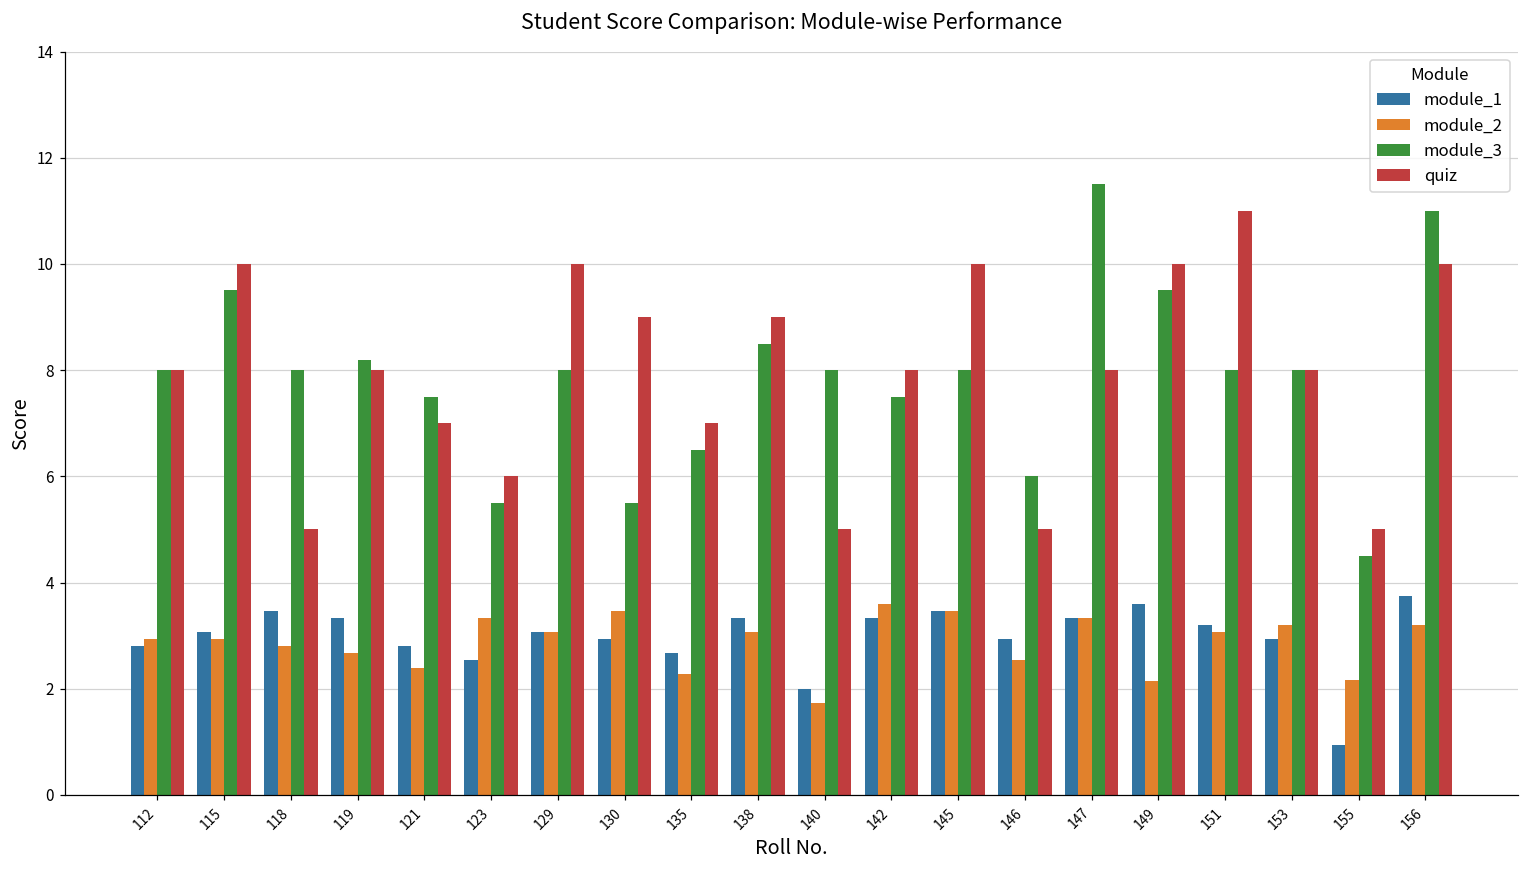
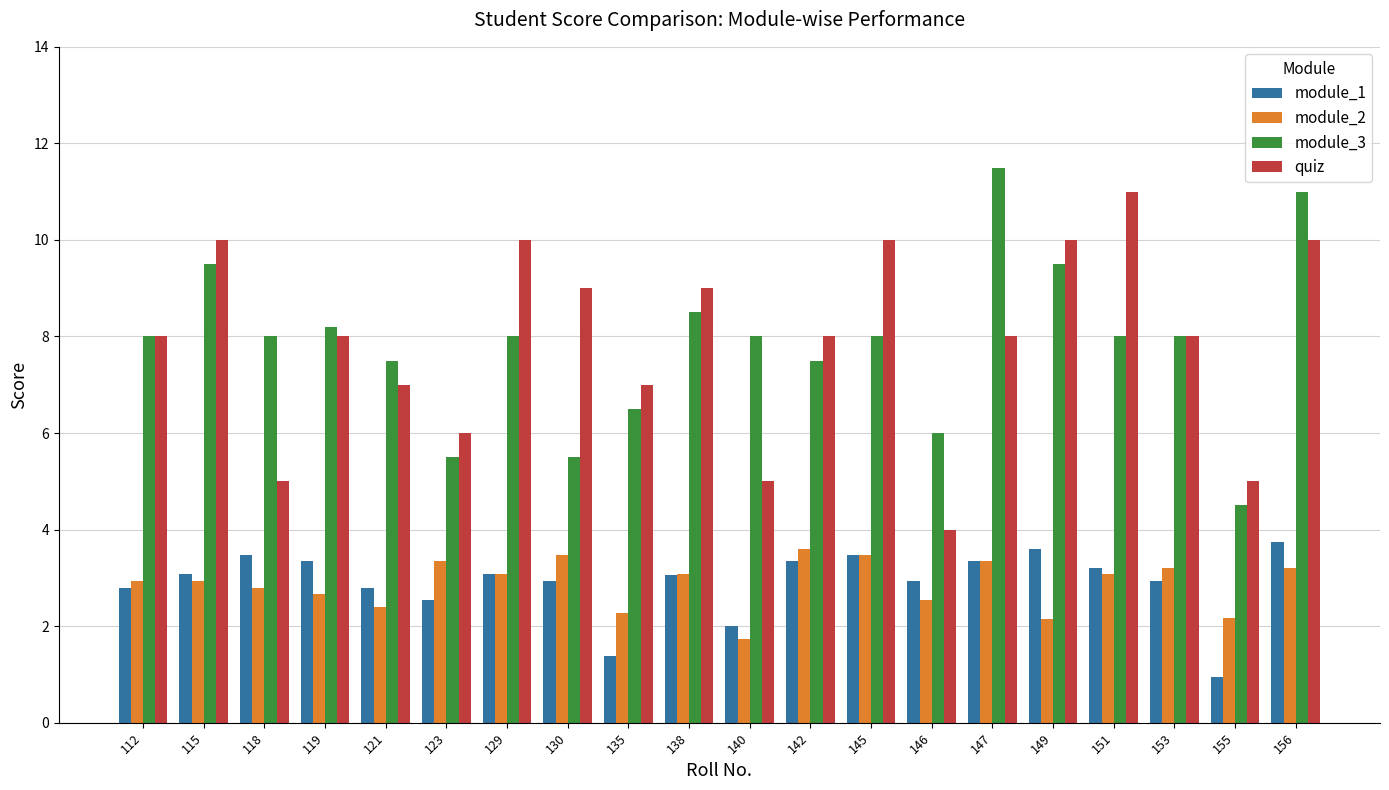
module_1, 135: 2.7 -> 1.4
module_1, 138: 3.3 -> 3.1
quiz, 146: 5 -> 4
